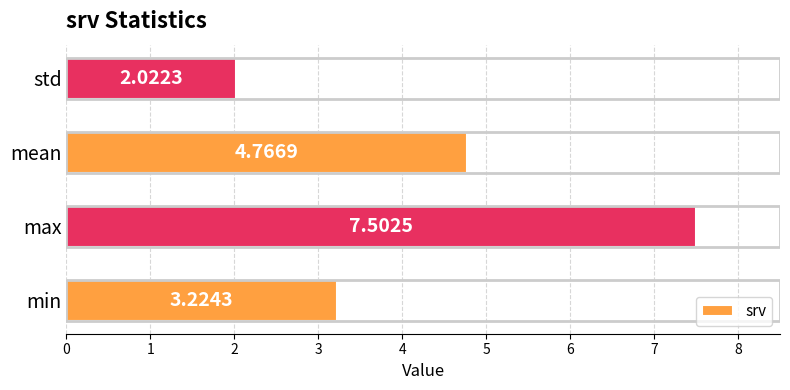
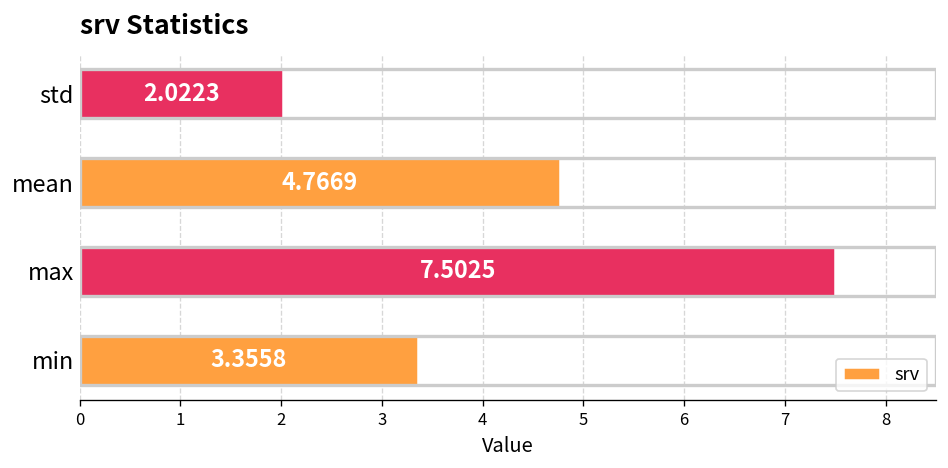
min: 3.2243 -> 3.3558
